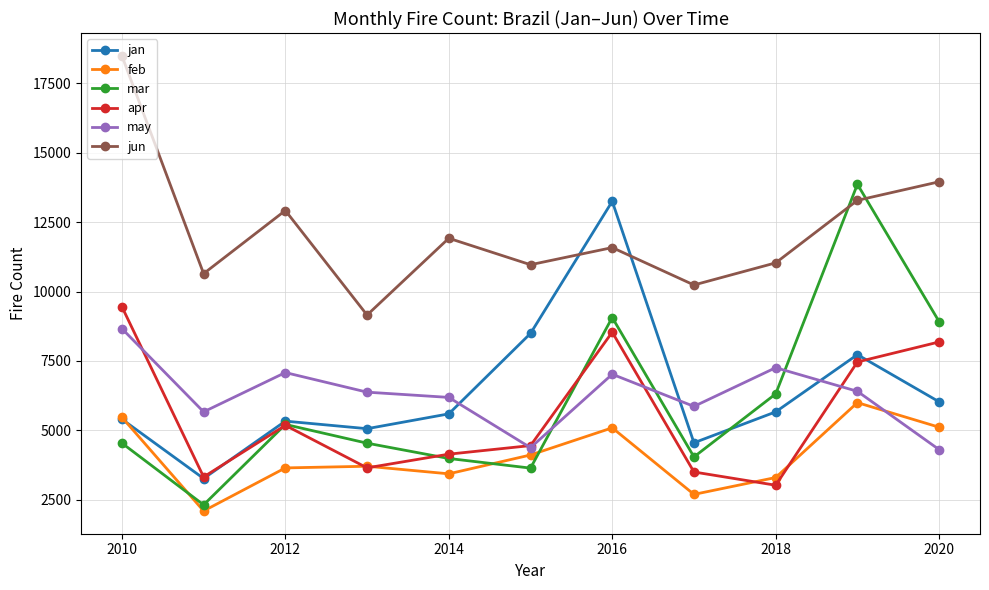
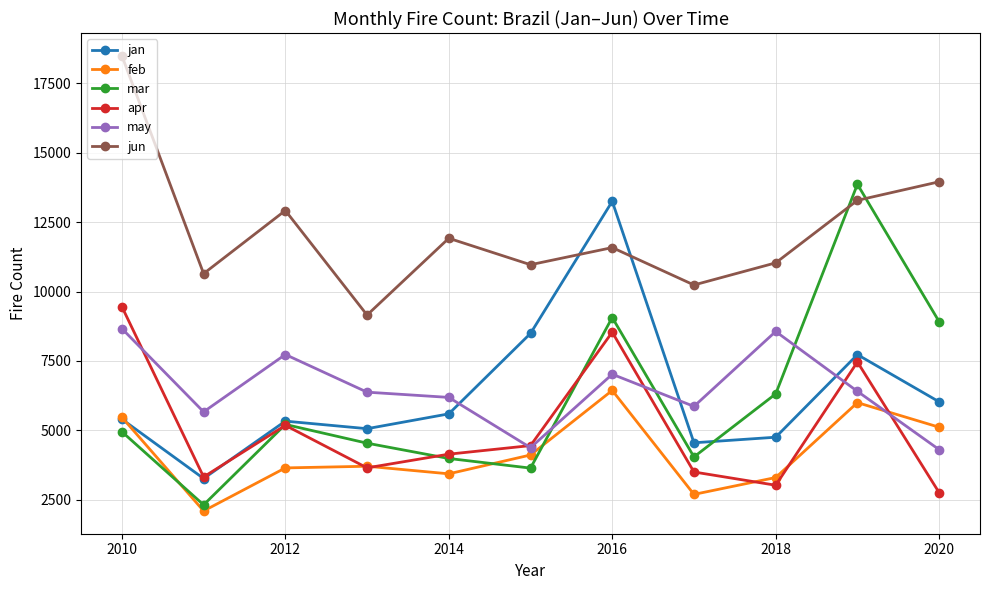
mar, 2010: 4500 -> 5000
may, 2012: 7100 -> 7700
feb, 2016: 5100 -> 6400
jan, 2018: 5700 -> 4800
may, 2018: 7300 -> 8600
apr, 2020: 8200 -> 2800
